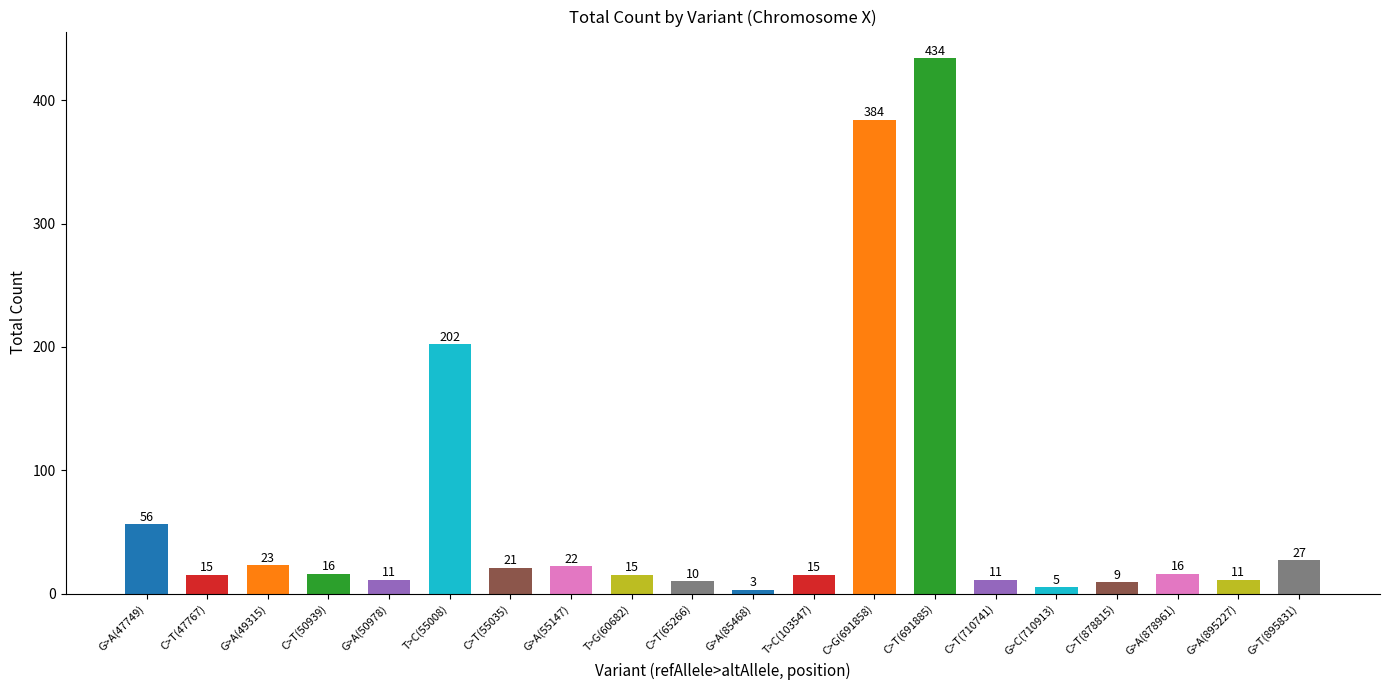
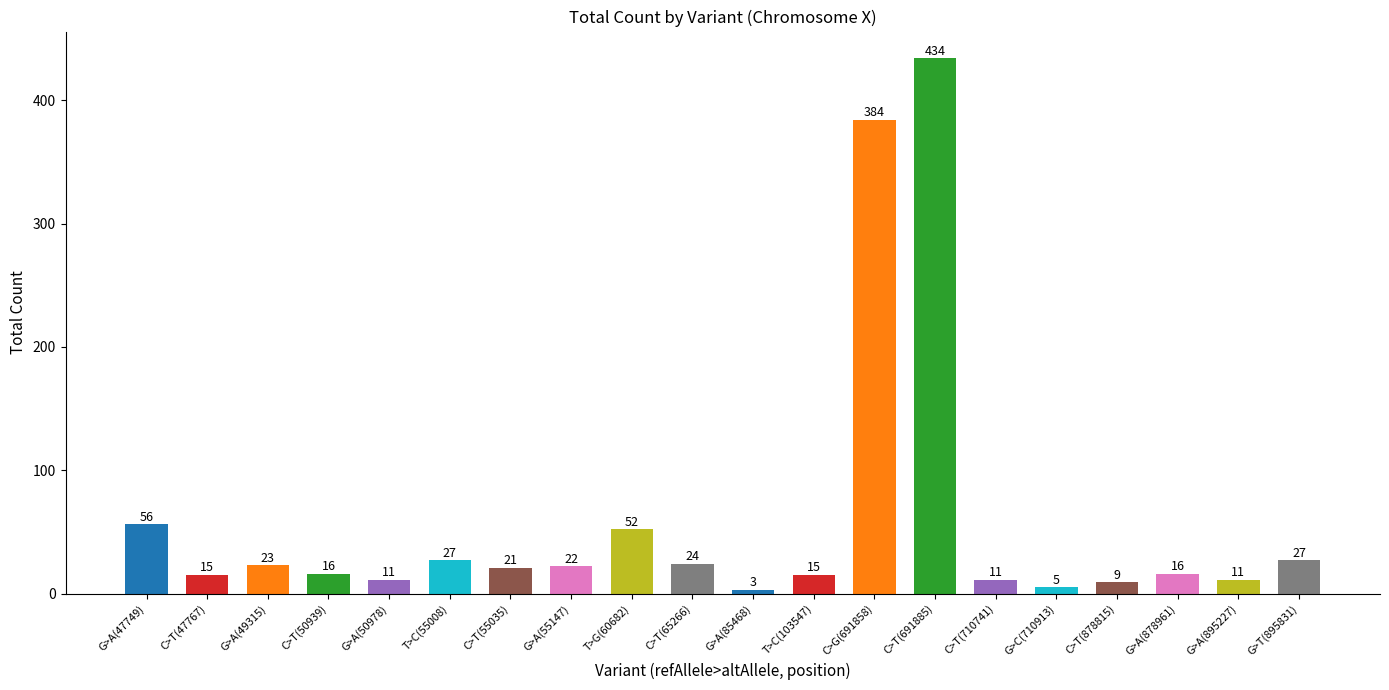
T>C(55008): 202 -> 27
T>G(60682): 15 -> 52
C>T(65266): 10 -> 24
